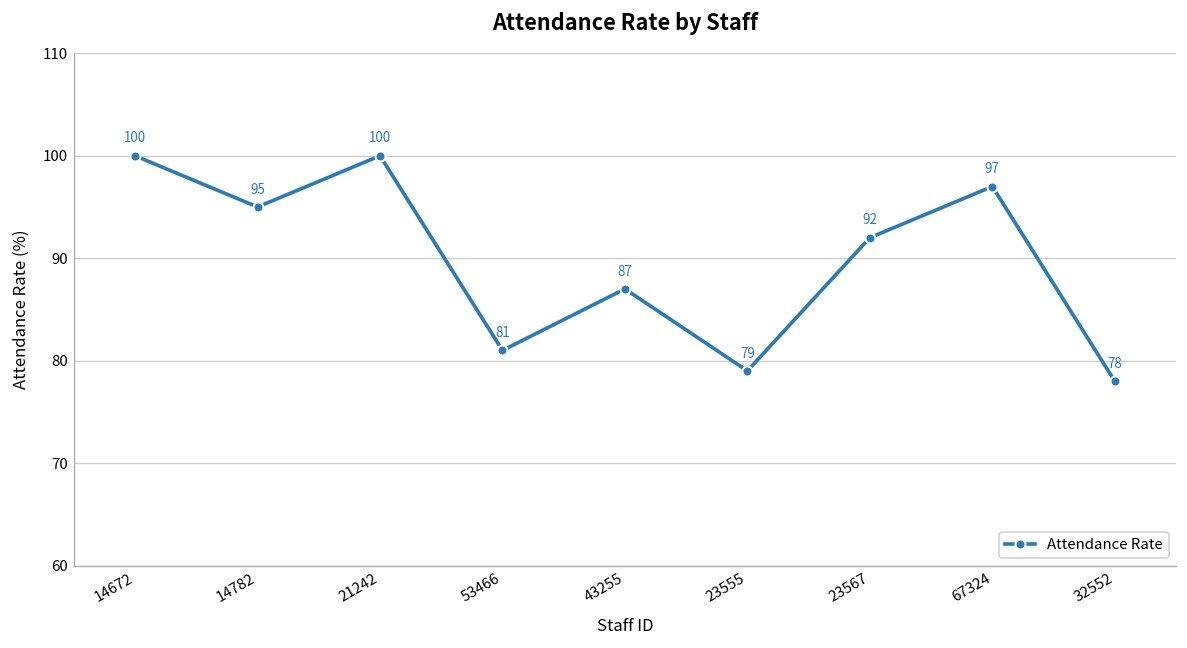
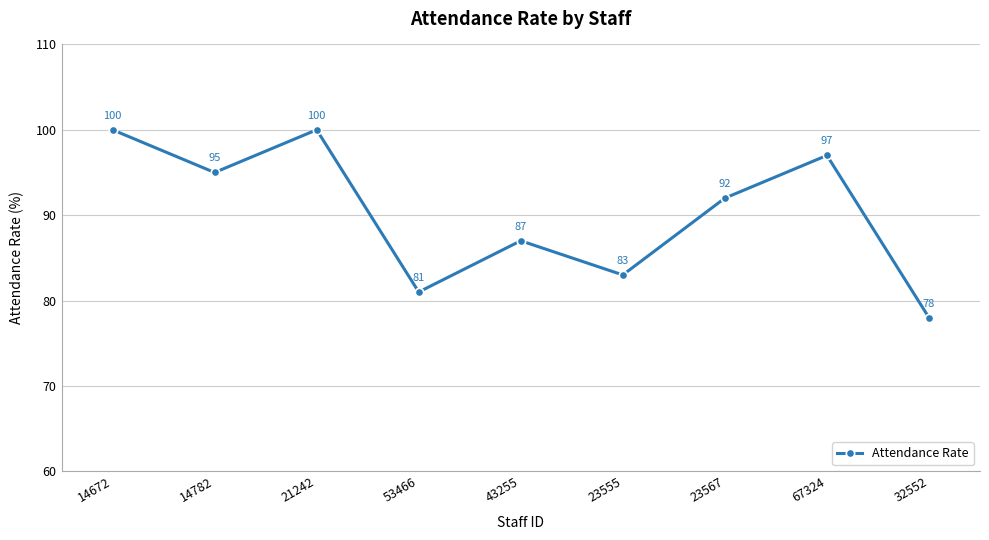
23555: 79 -> 83
